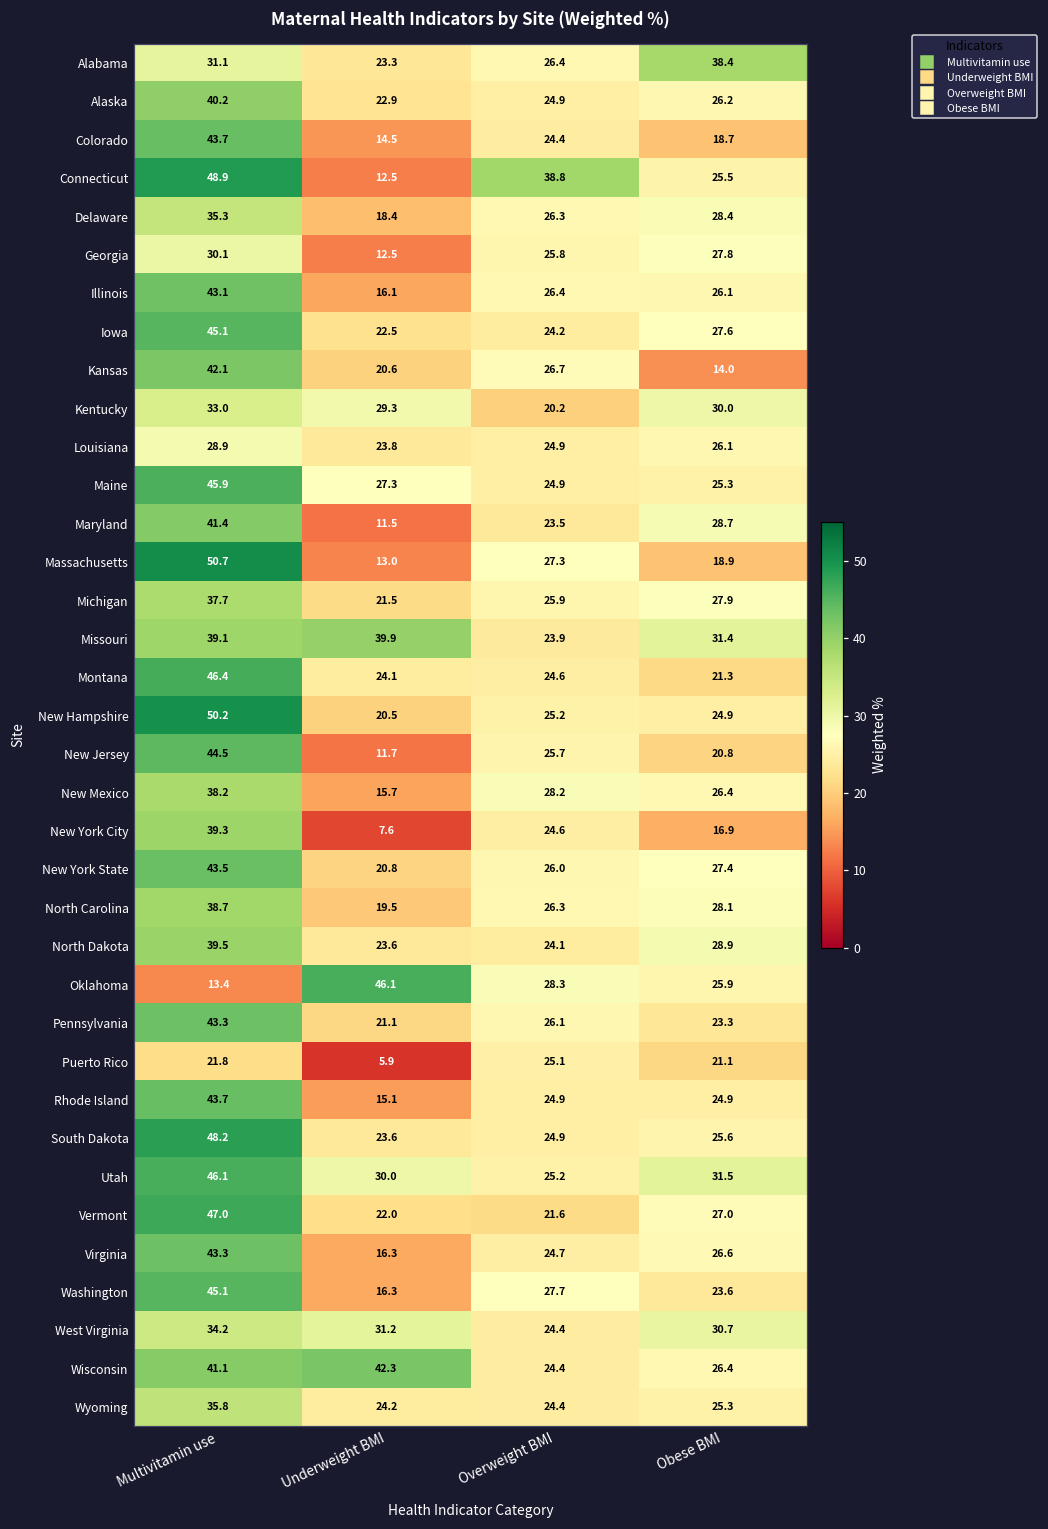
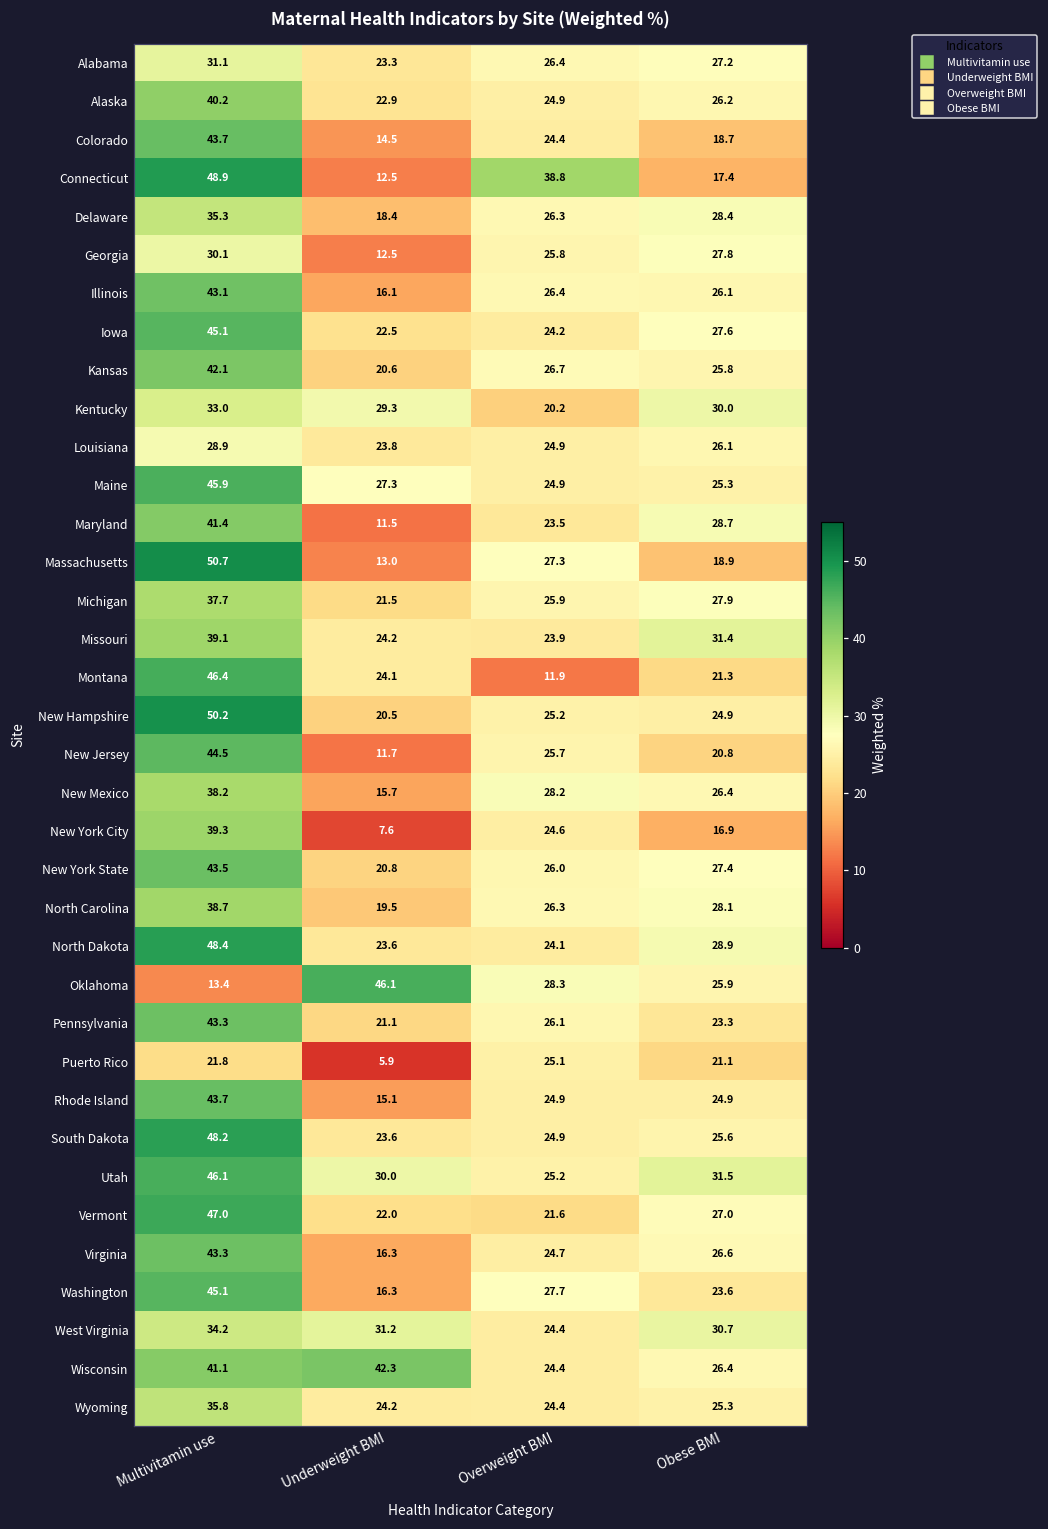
Alabama, Obese BMI: 38.4 -> 27.2
Connecticut, Obese BMI: 25.5 -> 17.4
Kansas, Obese BMI: 14.0 -> 25.8
Missouri, Underweight BMI: 39.9 -> 24.2
Montana, Overweight BMI: 24.6 -> 11.9
North Dakota, Multivitamin use: 39.5 -> 48.4
